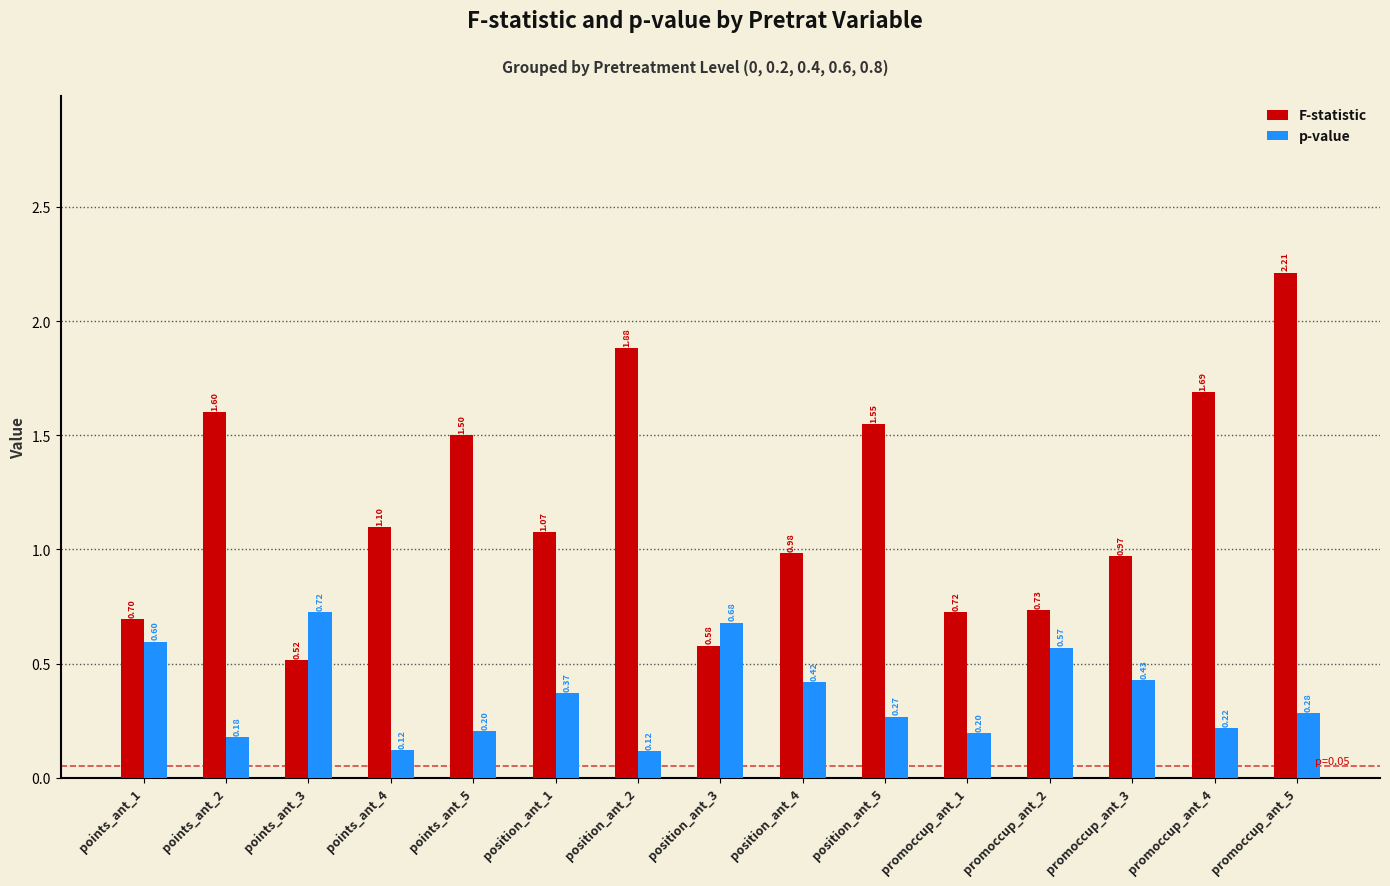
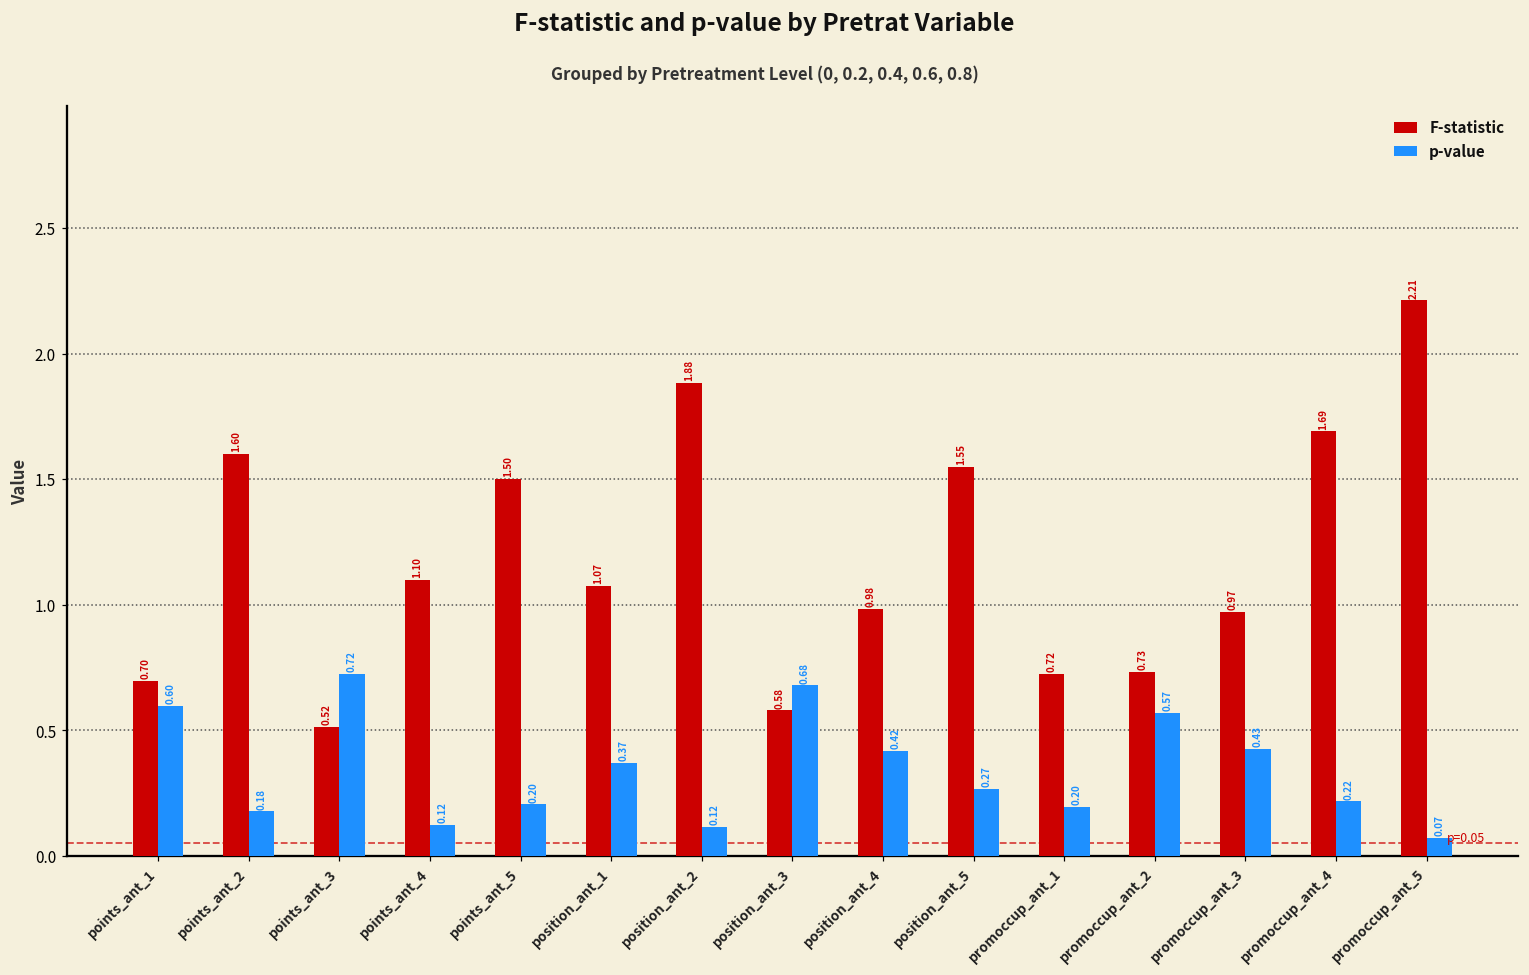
p-value, promoccup_ant_5: 0.28 -> 0.07
